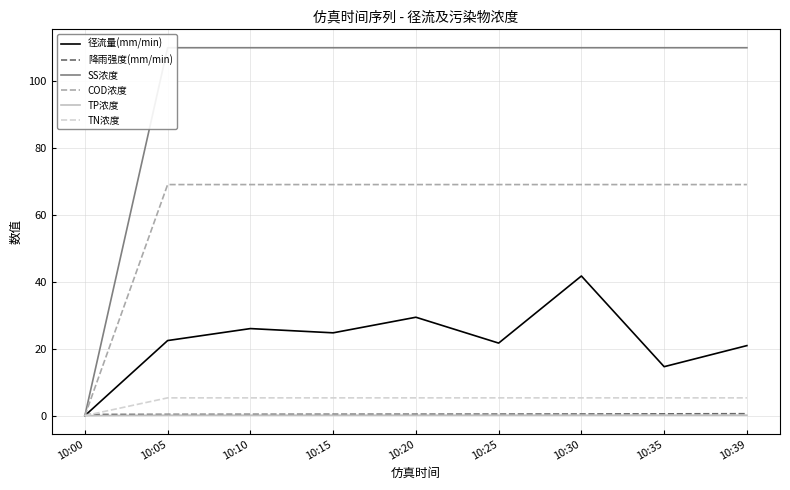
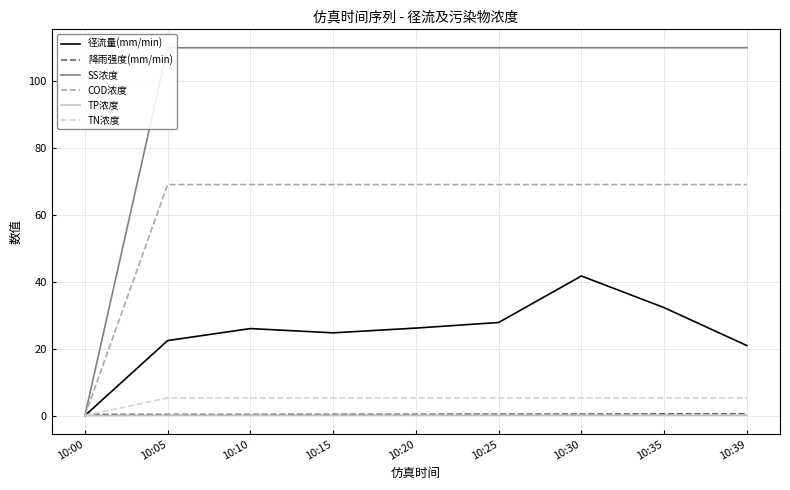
径流量(mm/min), 10:20: 29 -> 26
径流量(mm/min), 10:25: 22 -> 28
径流量(mm/min), 10:35: 15 -> 32
